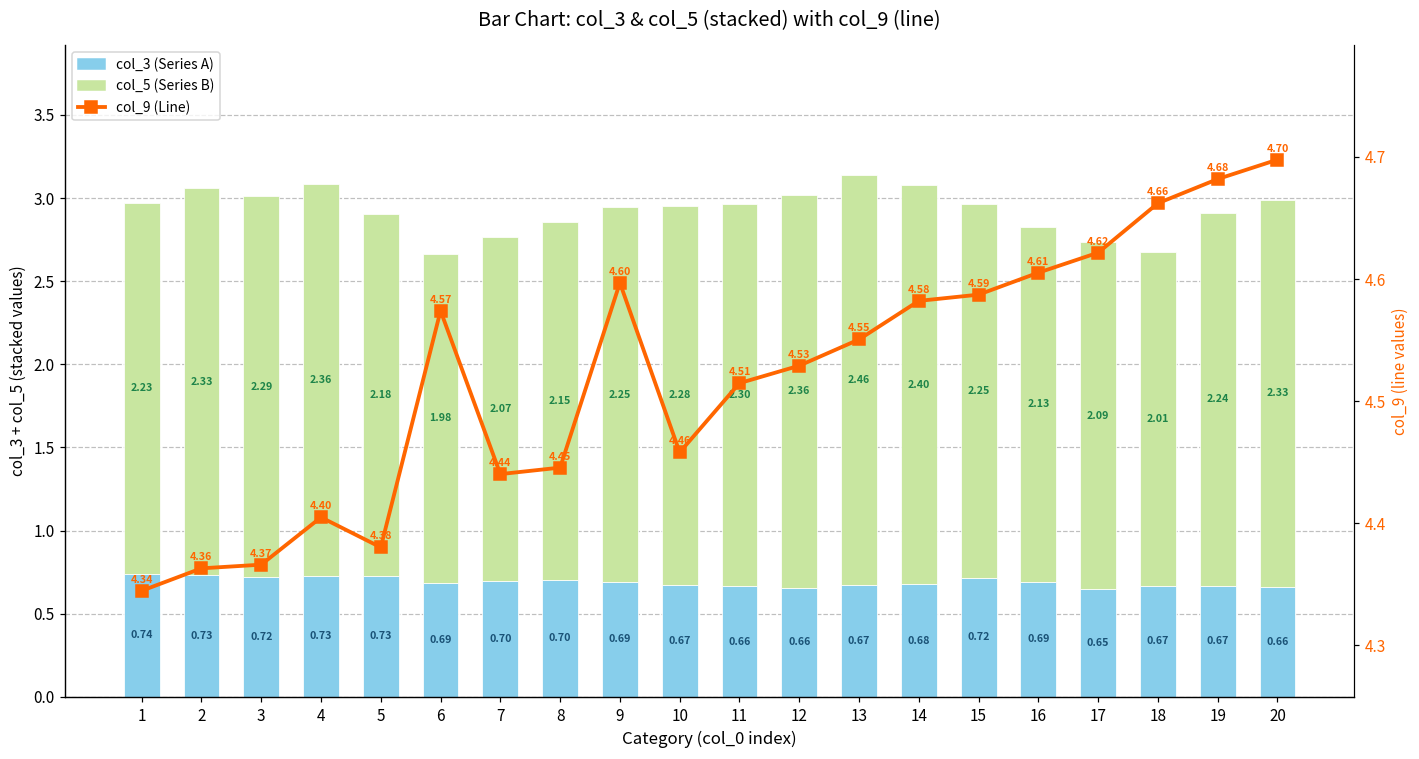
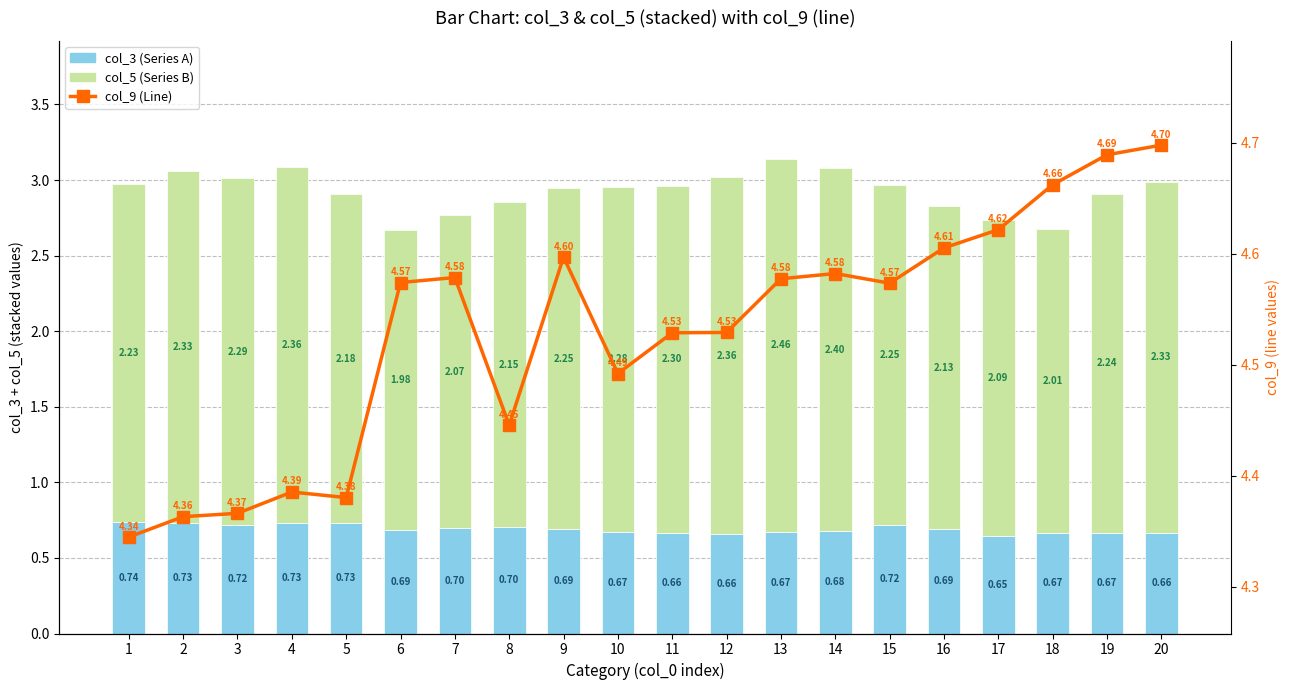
col_9 (Line), 4: 4.40 -> 4.39
col_9 (Line), 7: 4.44 -> 4.58
col_9 (Line), 10: 4.46 -> 4.49
col_9 (Line), 11: 4.51 -> 4.53
col_9 (Line), 13: 4.55 -> 4.58
col_9 (Line), 15: 4.59 -> 4.57
col_9 (Line), 19: 4.68 -> 4.69
